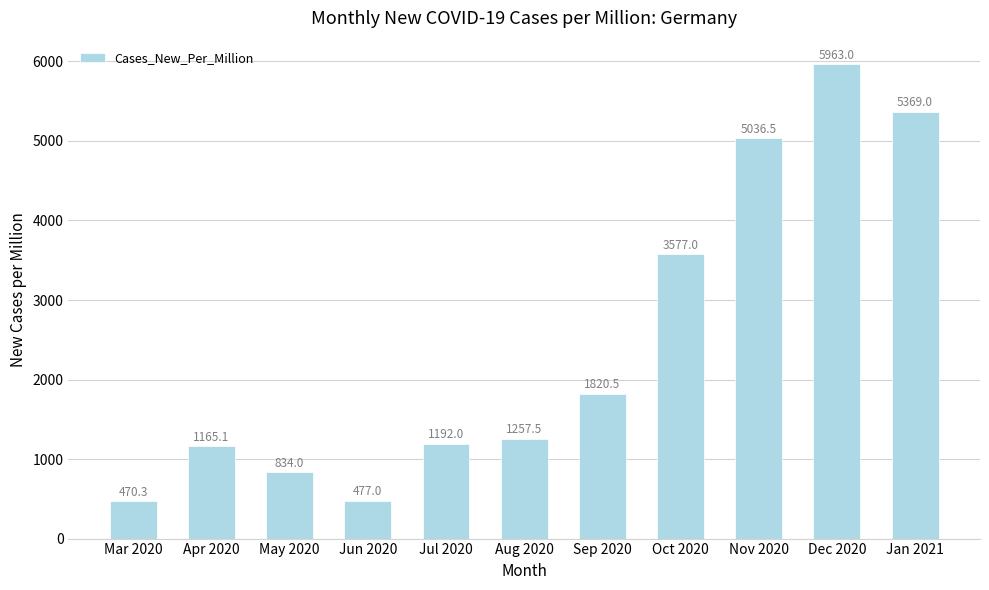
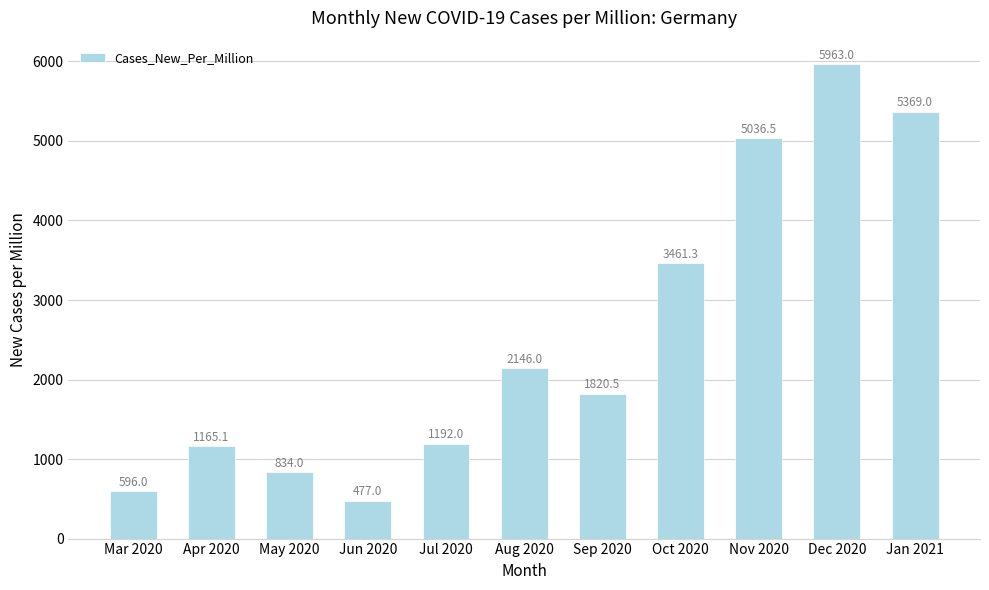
Mar 2020: 470.3 -> 596.0
Aug 2020: 1257.5 -> 2146.0
Oct 2020: 3577.0 -> 3461.3
